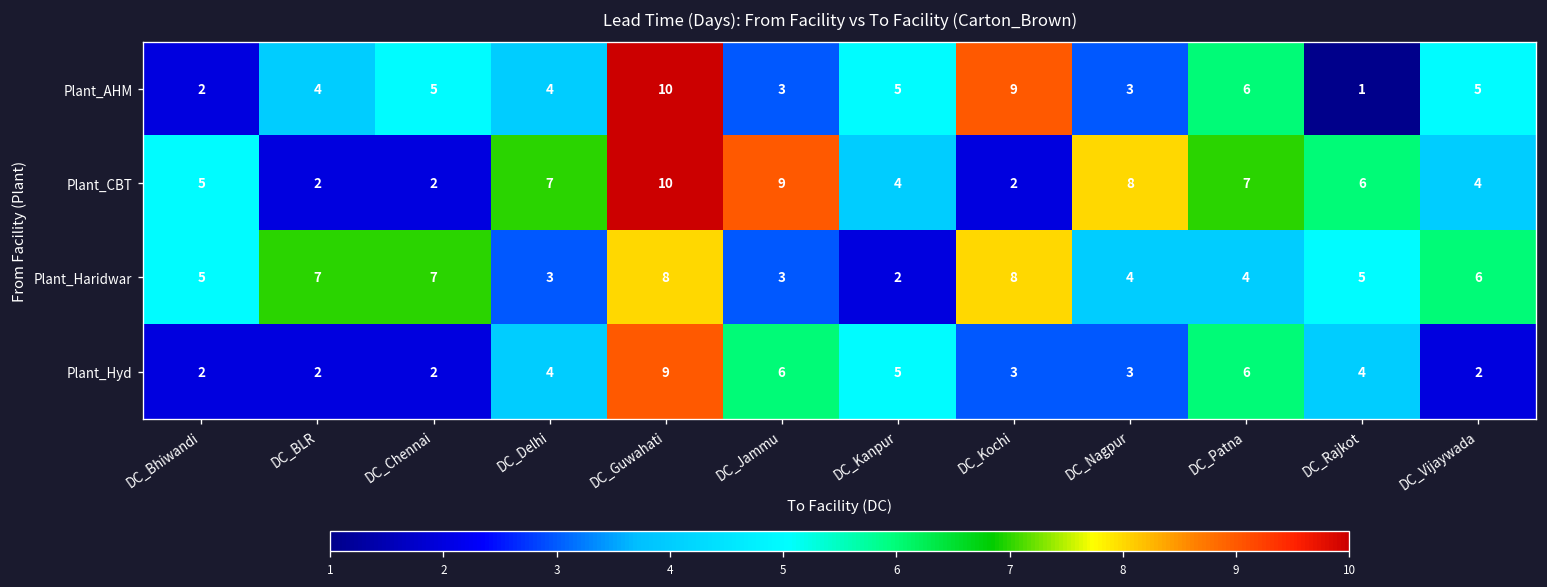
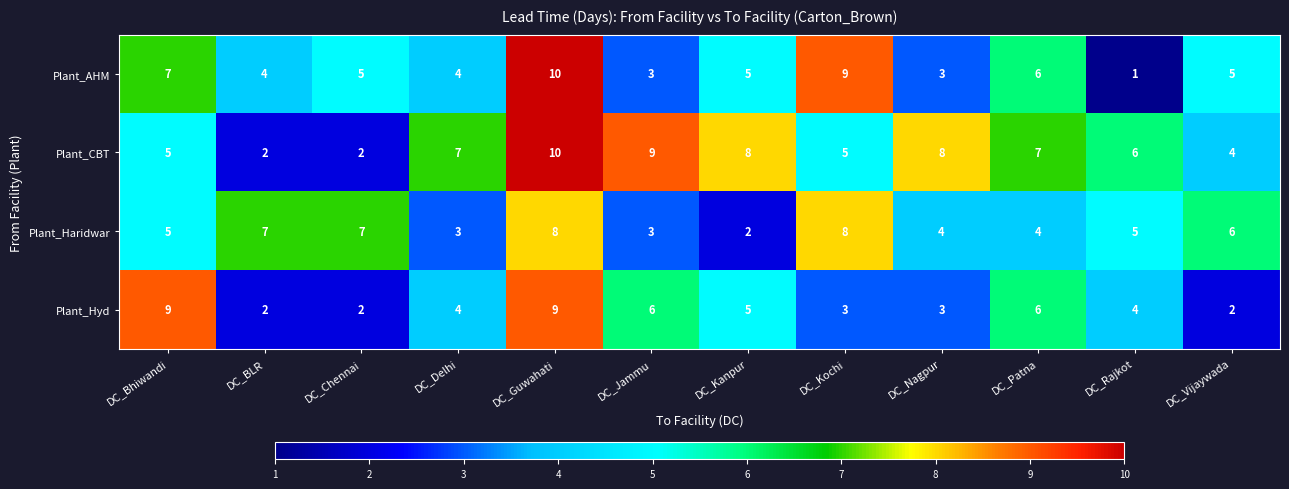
Plant_AHM, DC_Bhiwandi: 2 -> 7
Plant_CBT, DC_Kanpur: 4 -> 8
Plant_CBT, DC_Kochi: 2 -> 5
Plant_Hyd, DC_Bhiwandi: 2 -> 9
